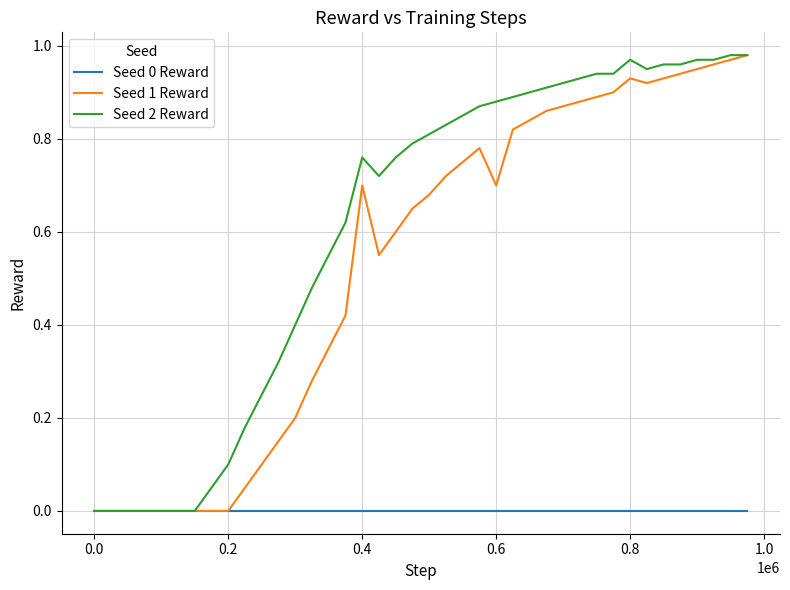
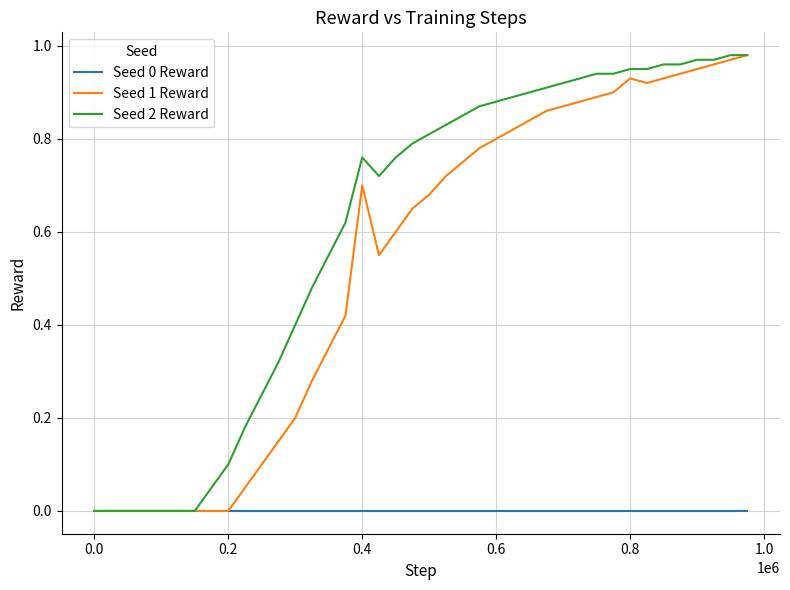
Seed 1 Reward, 0.6: 0.7 -> 0.8
Seed 2 Reward, 0.8: 0.97 -> 0.95
